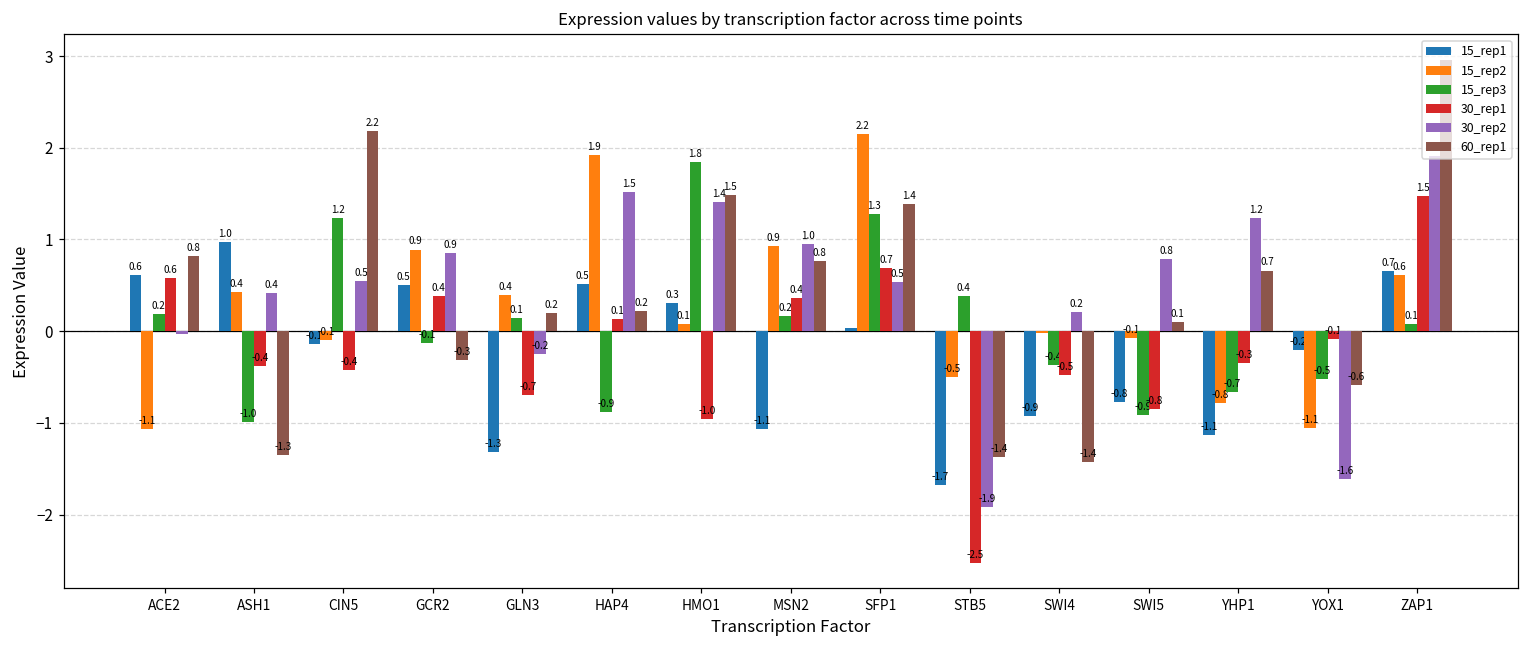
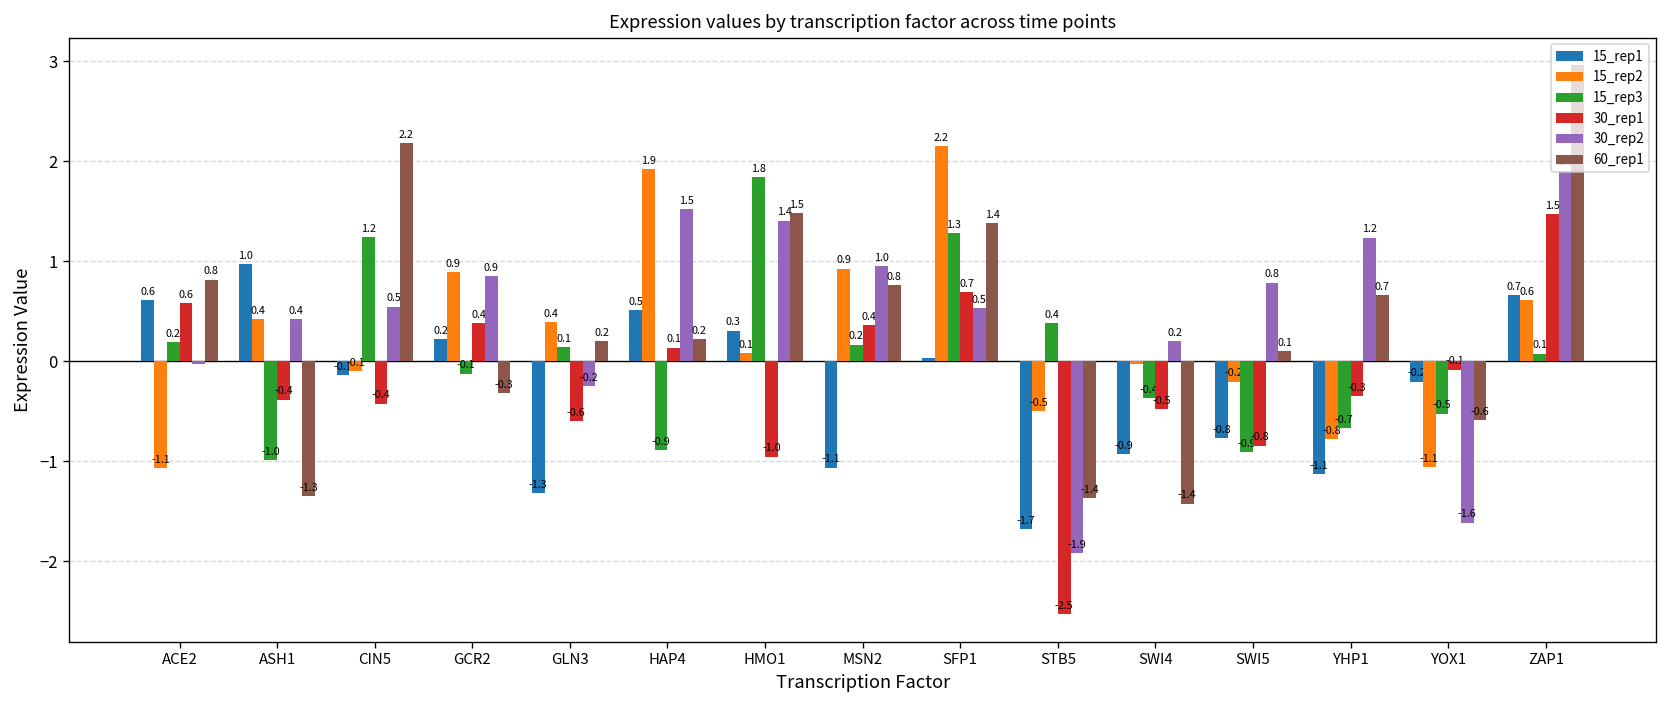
15_rep1, GCR2: 0.5 -> 0.2
30_rep1, GLN3: -0.7 -> -0.6
15_rep2, SWI5: -0.1 -> -0.2
